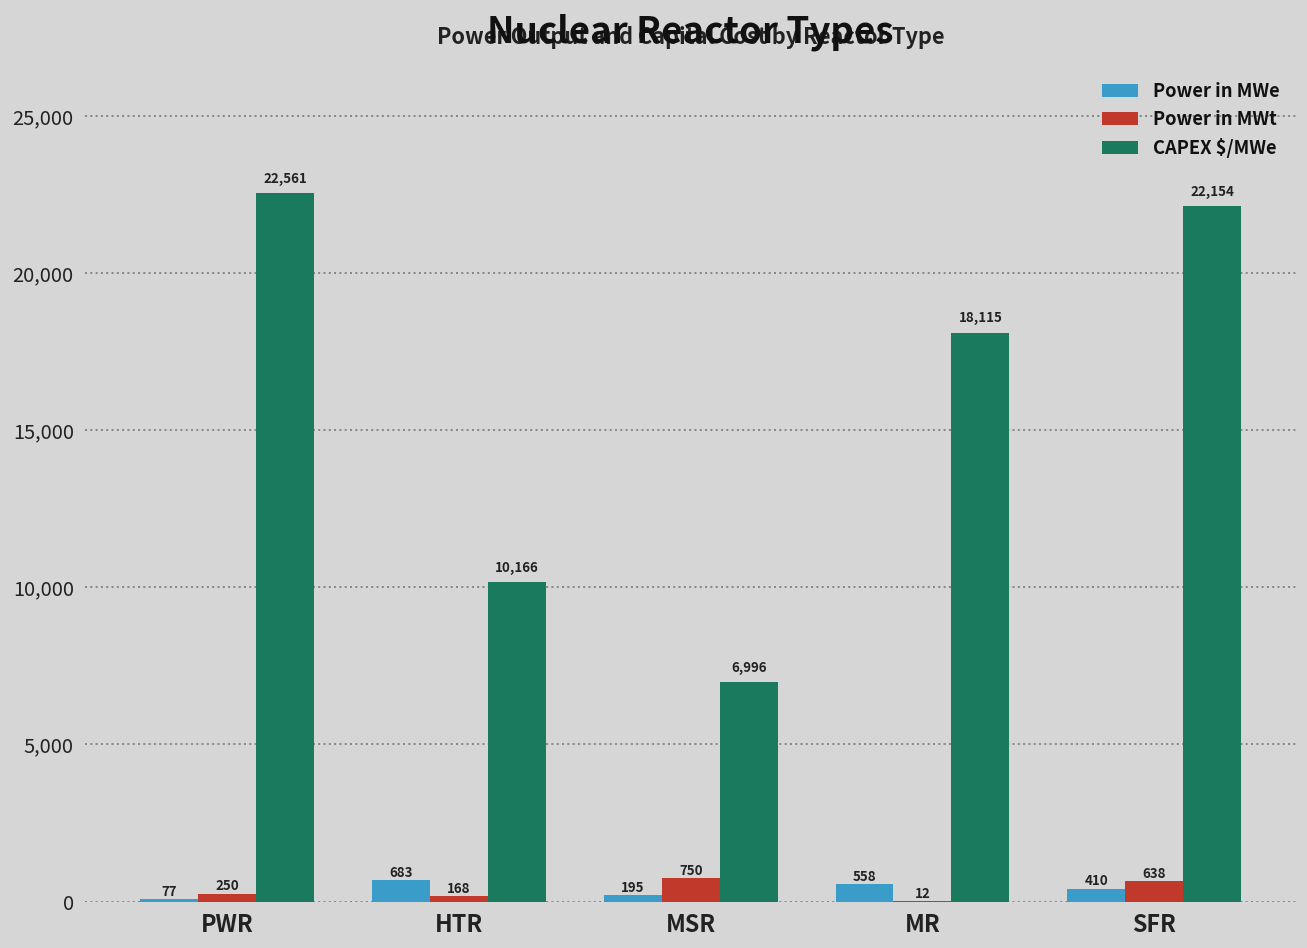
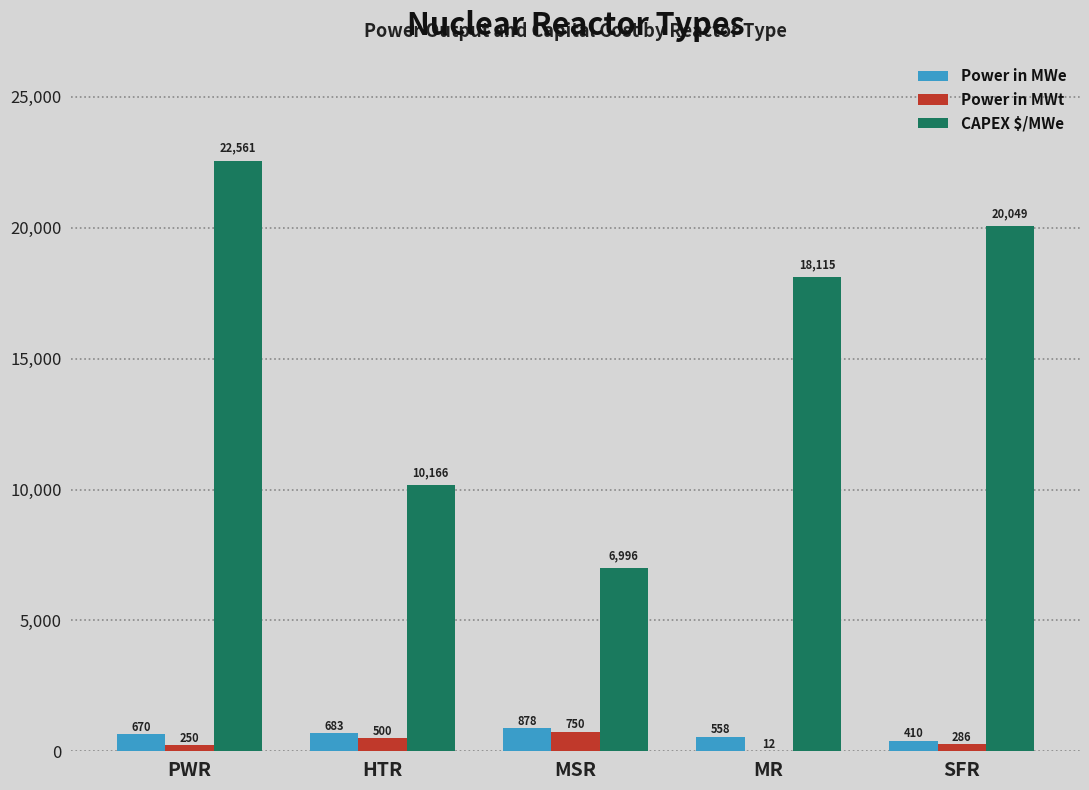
Power in MWe, PWR: 77 -> 670
Power in MWt, HTR: 168 -> 500
Power in MWe, MSR: 195 -> 878
Power in MWt, SFR: 638 -> 286
CAPEX $/MWe, SFR: 22,154 -> 20,049
